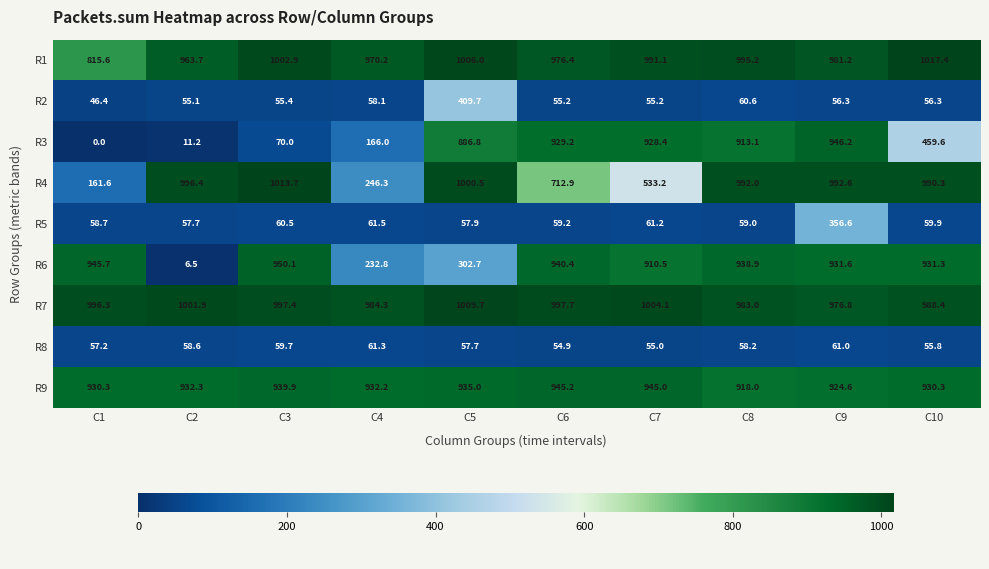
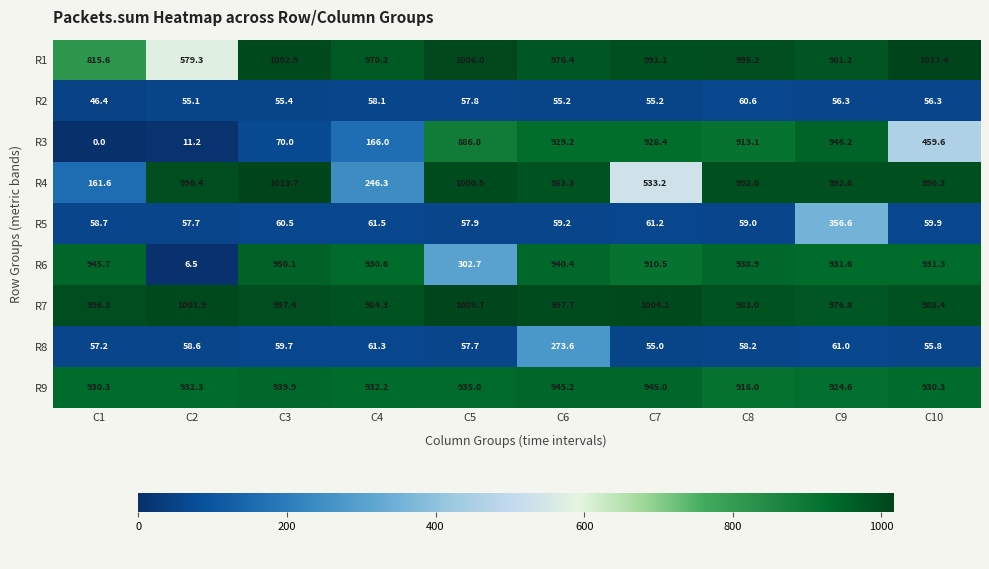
R1, C2: 963.7 -> 579.3
R2, C5: 409.7 -> 57.8
R4, C6: 712.9 -> 983.3
R6, C4: 232.8 -> 930.6
R8, C6: 54.9 -> 273.6
